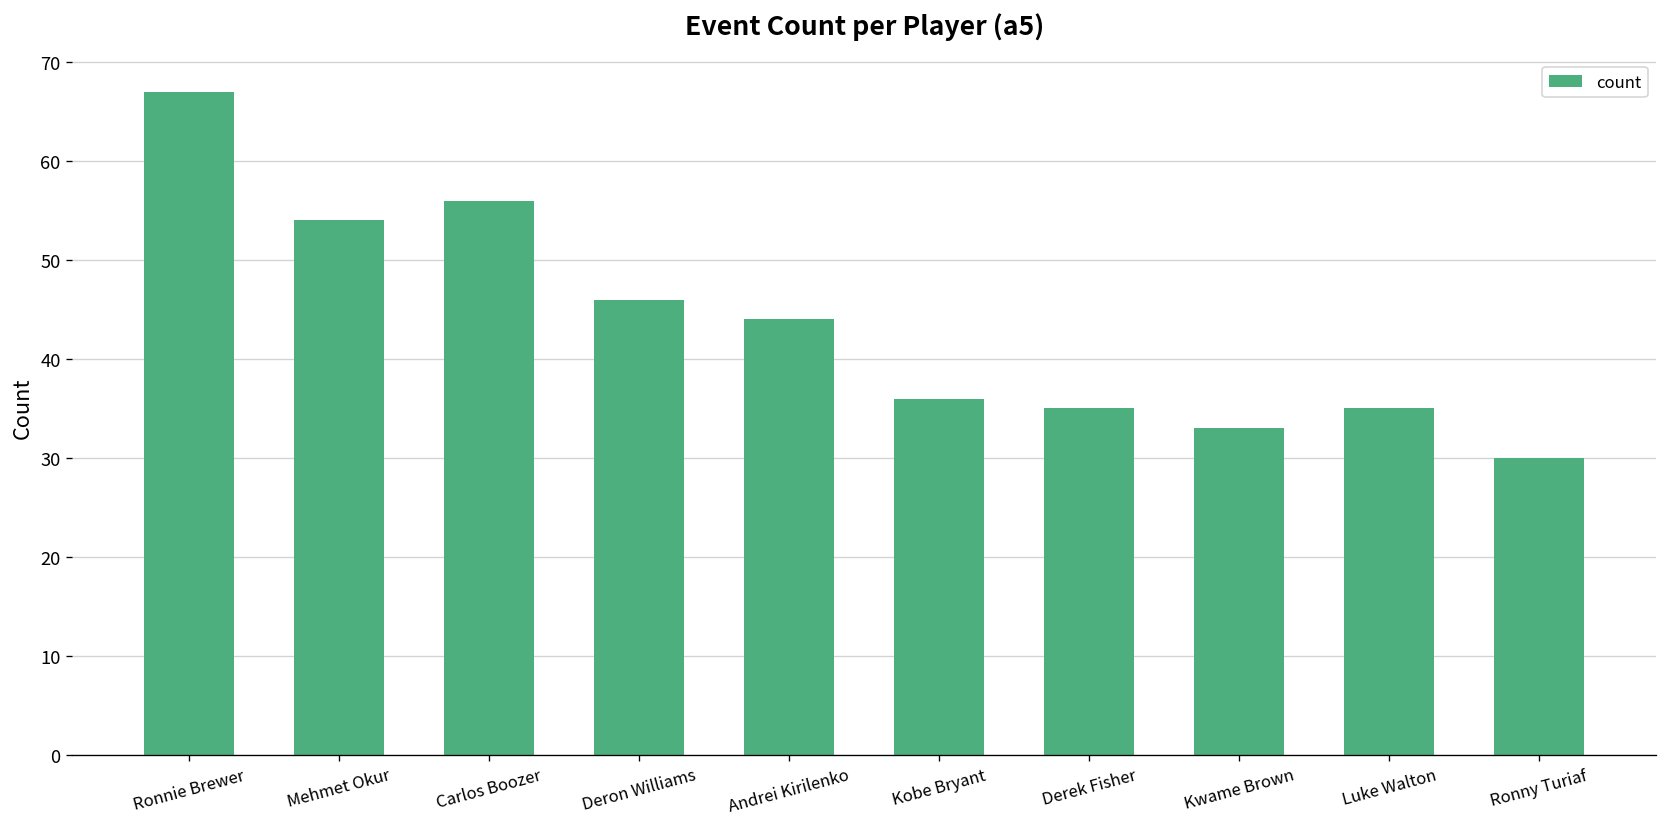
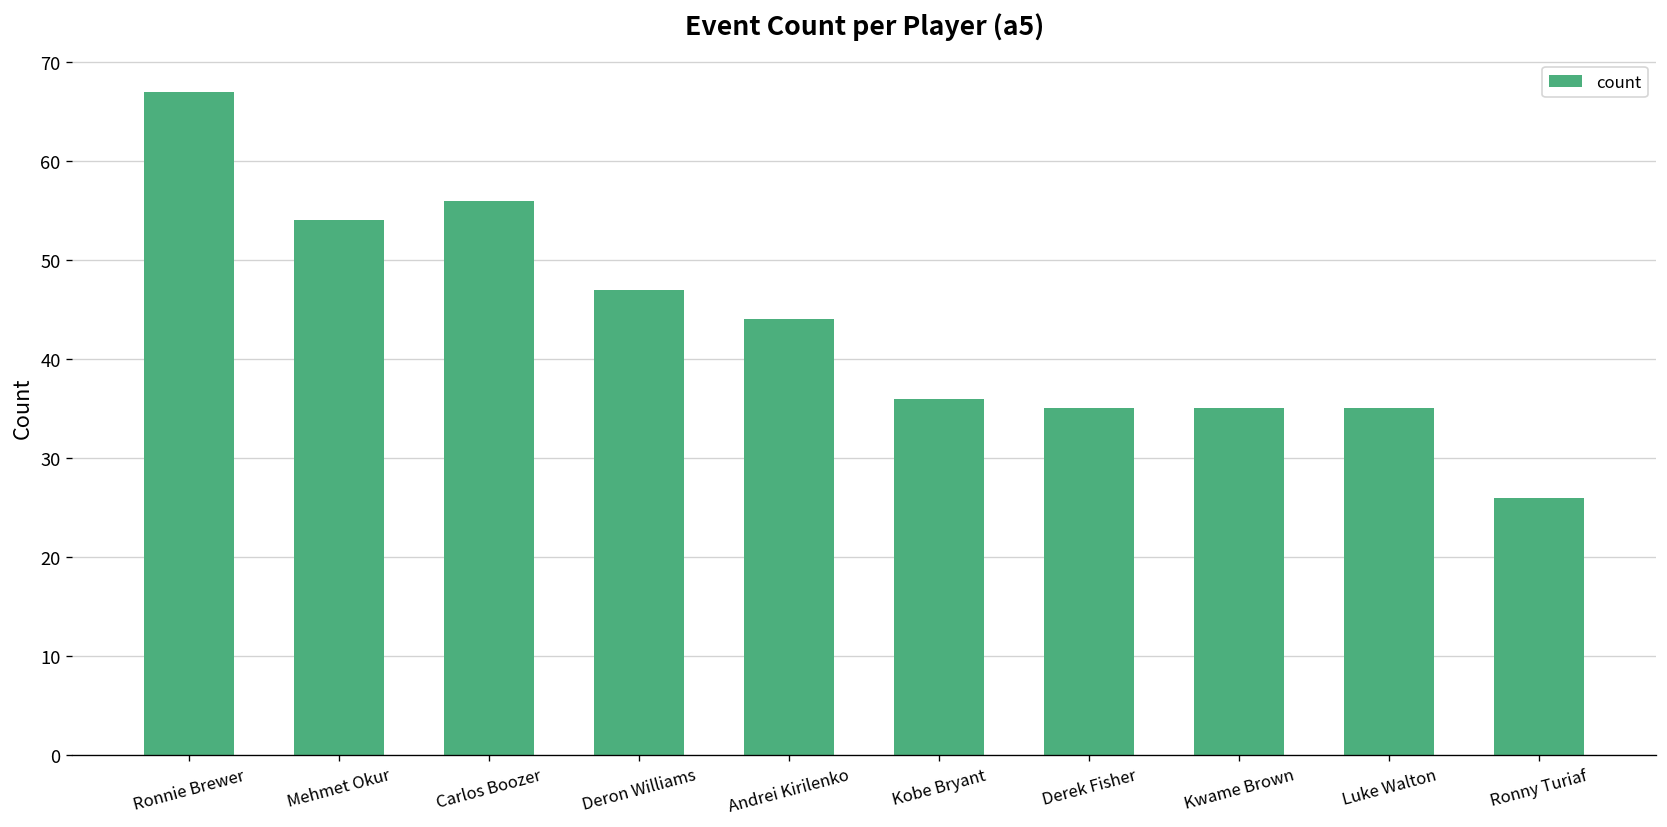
Deron Williams: 46 -> 47
Kwame Brown: 33 -> 35
Ronny Turiaf: 30 -> 26
